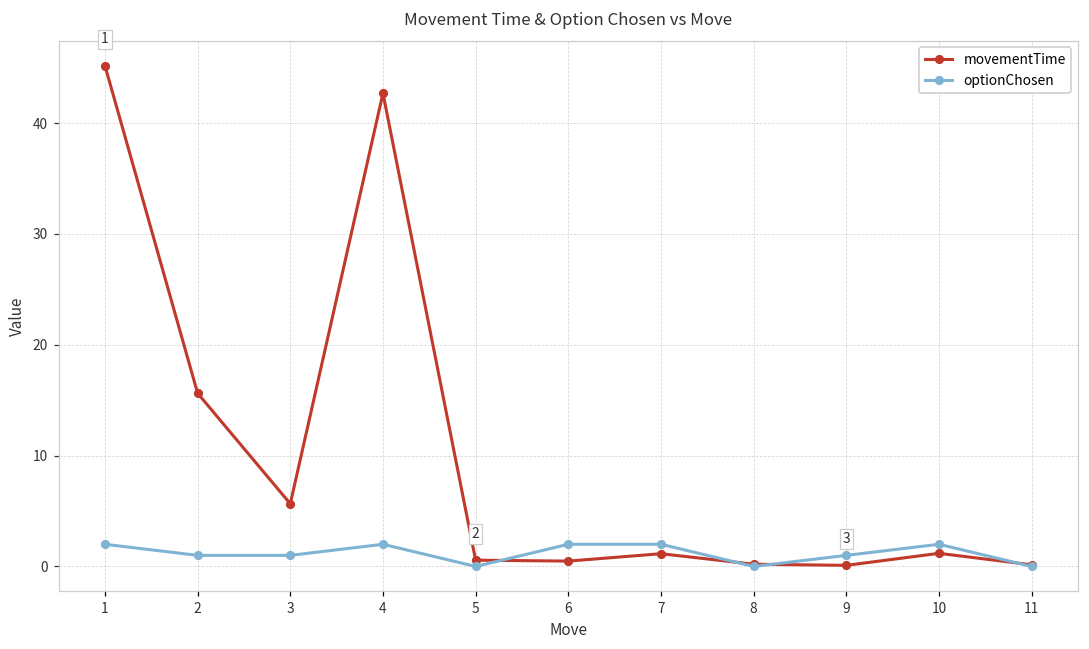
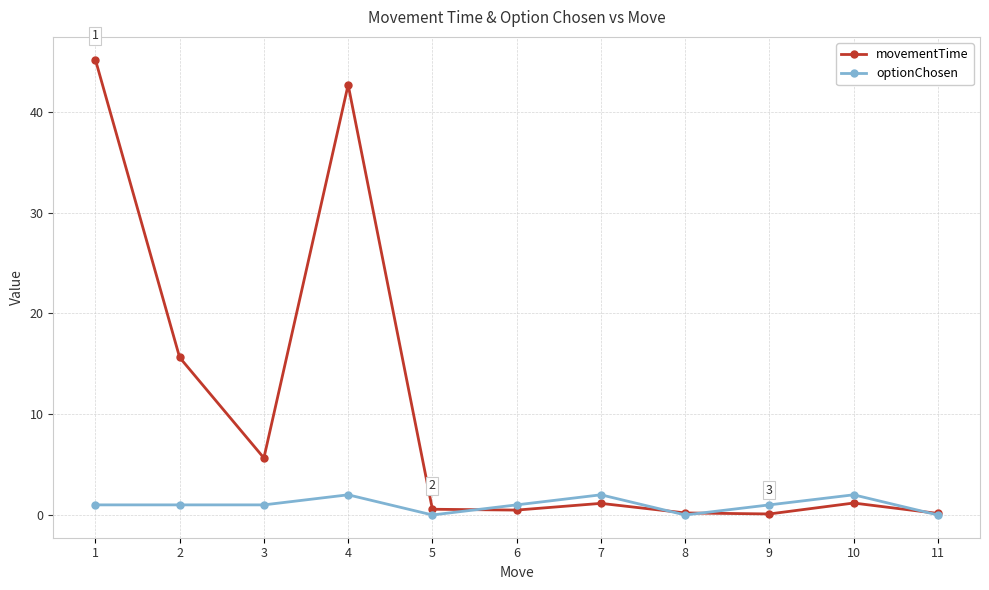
optionChosen, 1: 2 -> 1
optionChosen, 6: 2 -> 1
